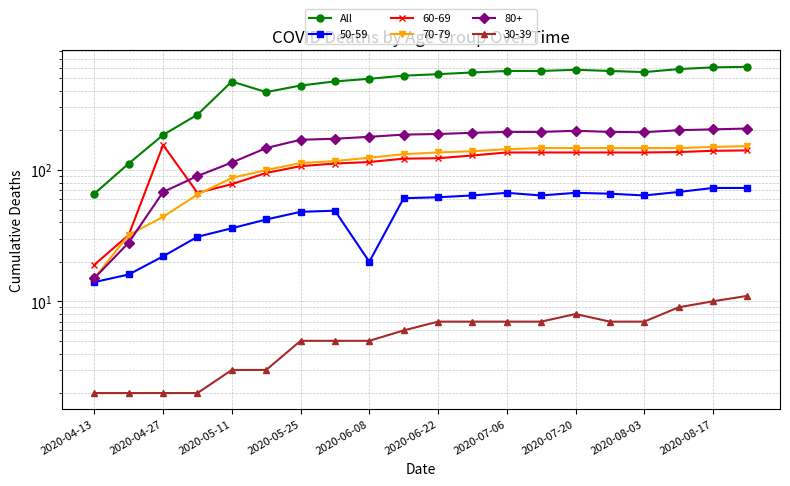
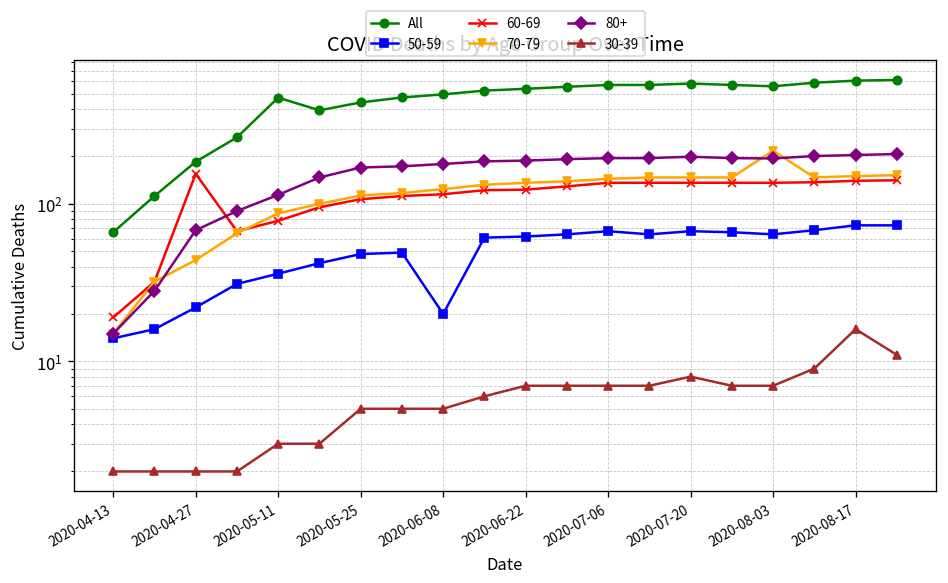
70-79, 2020-08-03: 150 -> 220
30-39, 2020-08-17: 10 -> 16
